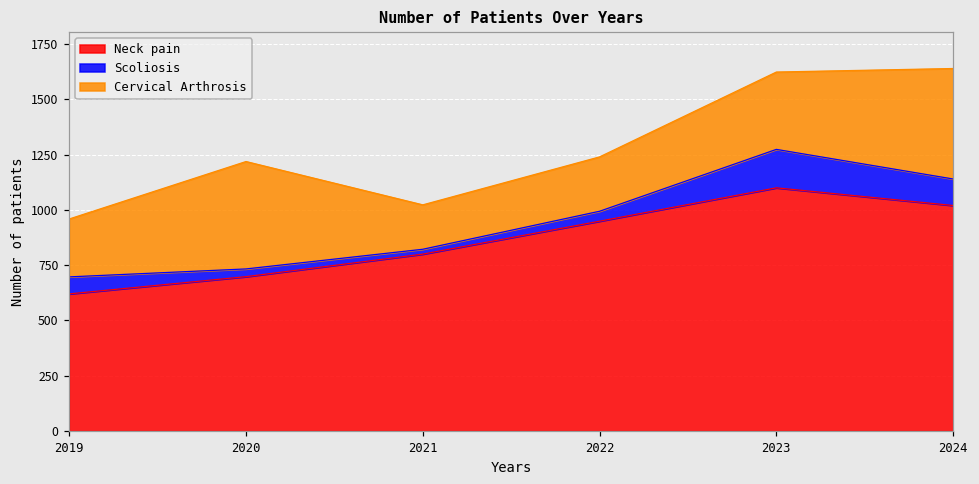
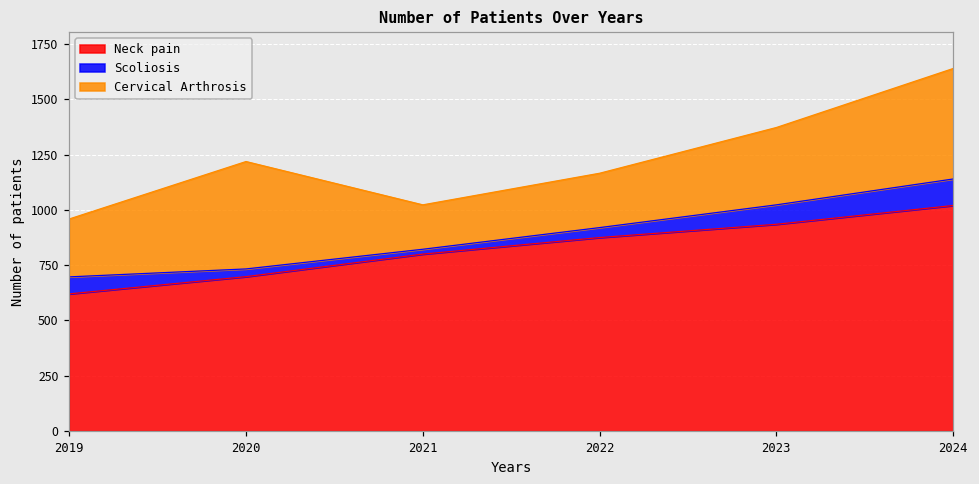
Neck pain, 2022: 950 -> 880
Neck pain, 2023: 1100 -> 940
Scoliosis, 2023: 170 -> 90
